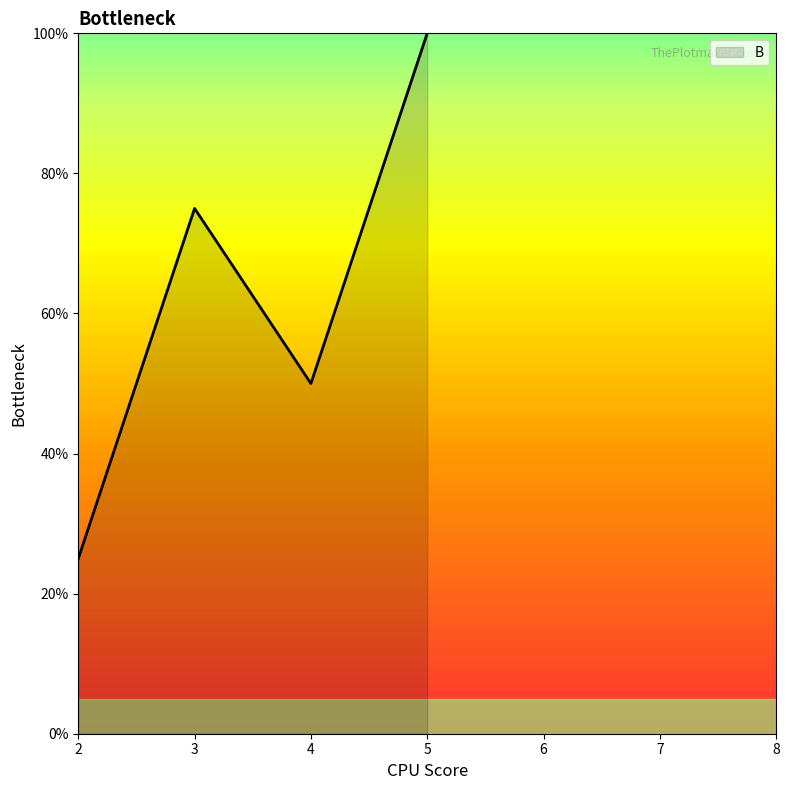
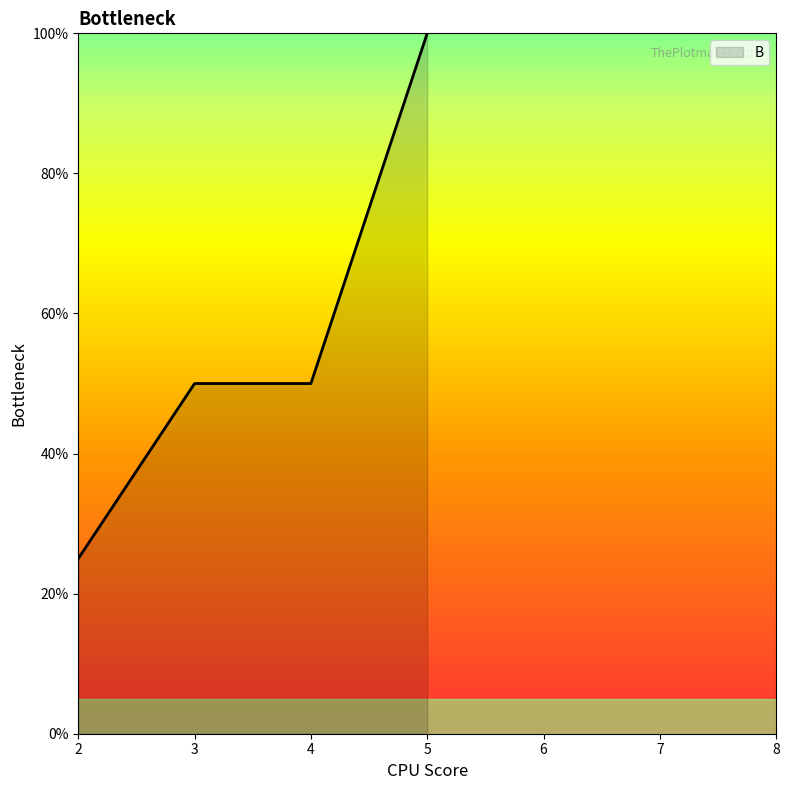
3: 75% -> 50%
